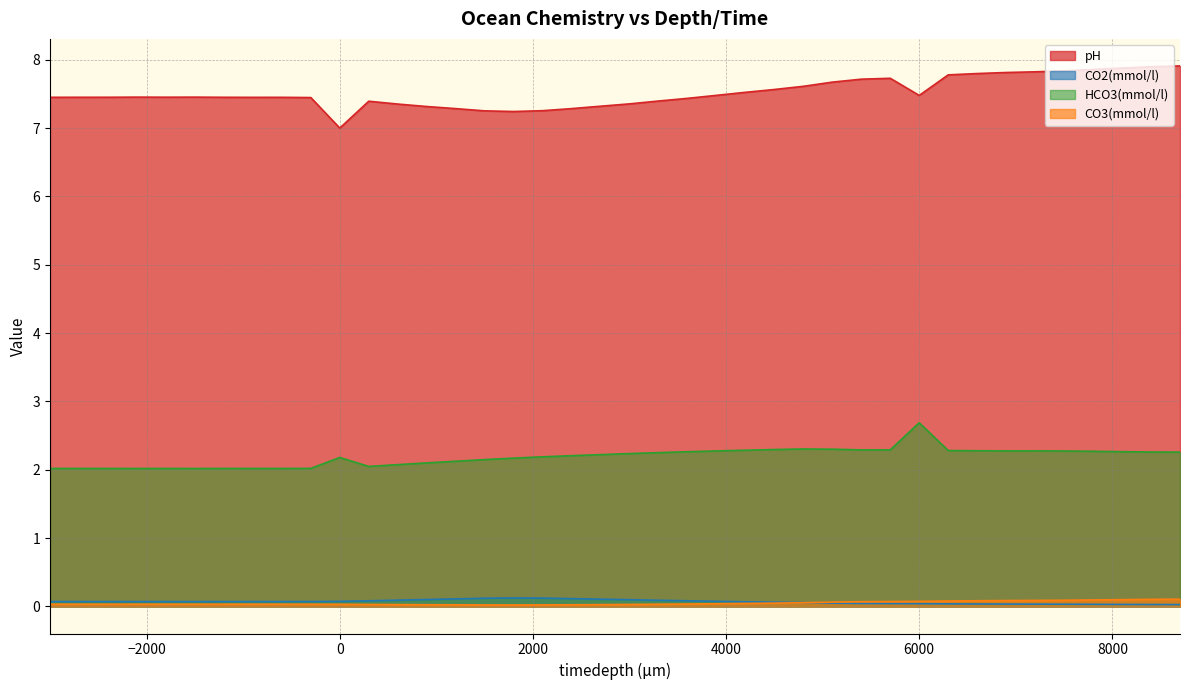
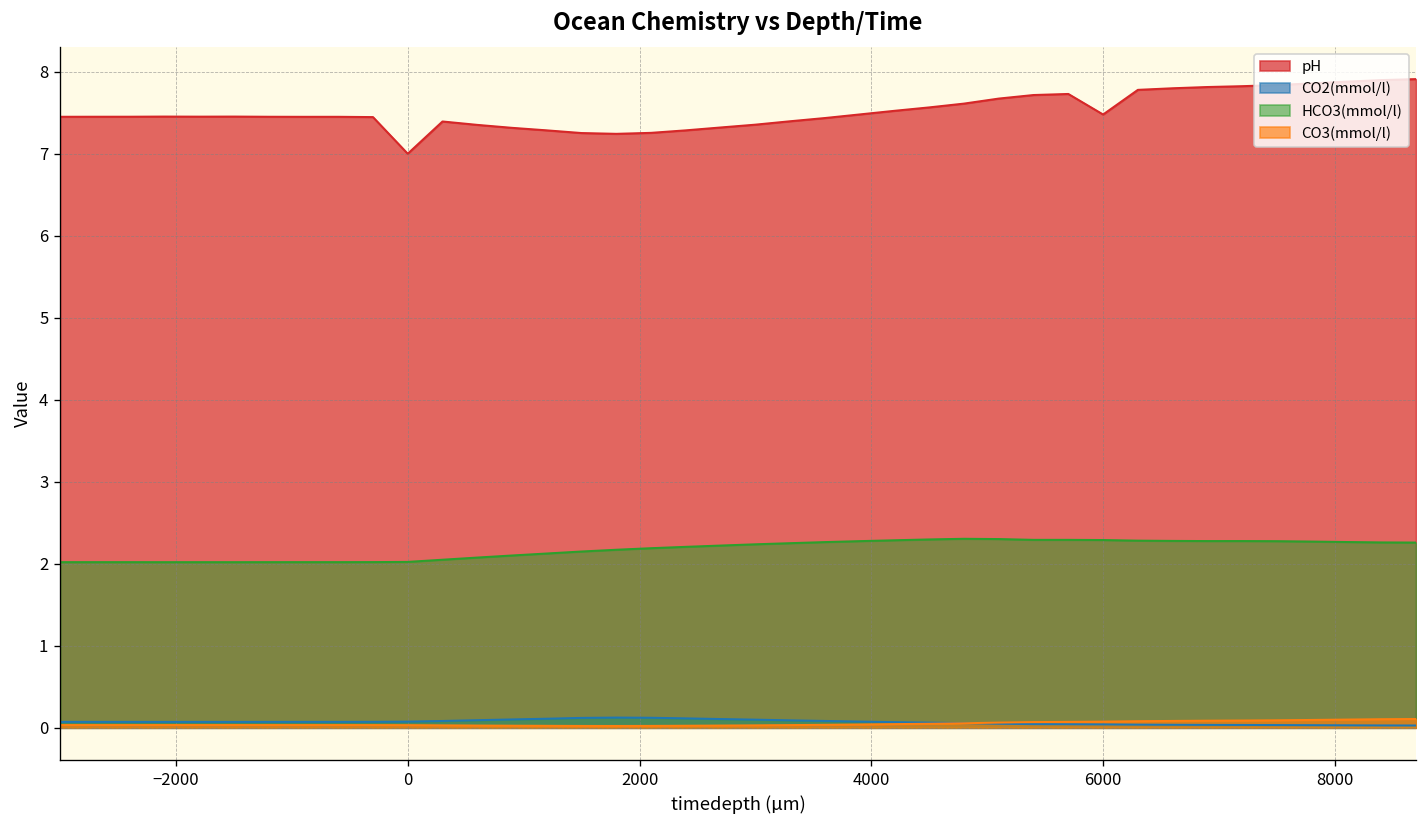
HCO3(mmol/l), 0: 2.2 -> 2.0
HCO3(mmol/l), 6000: 2.7 -> 2.3
